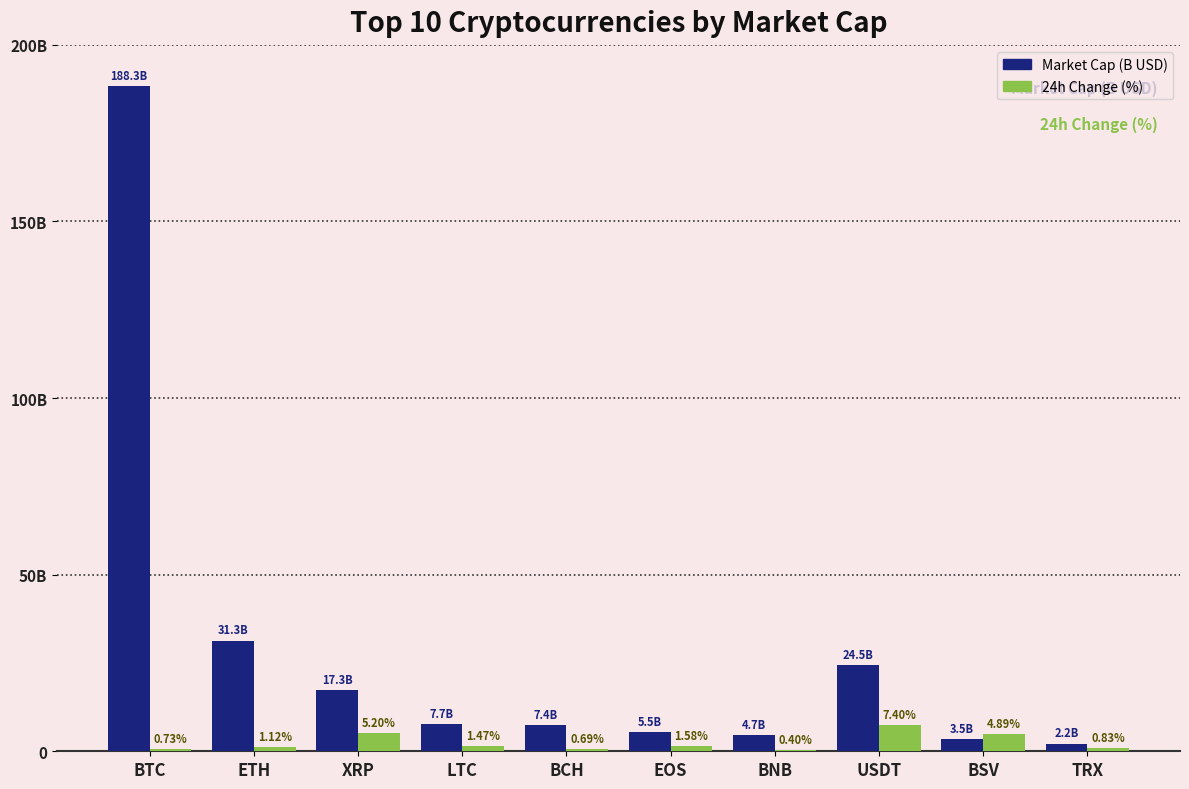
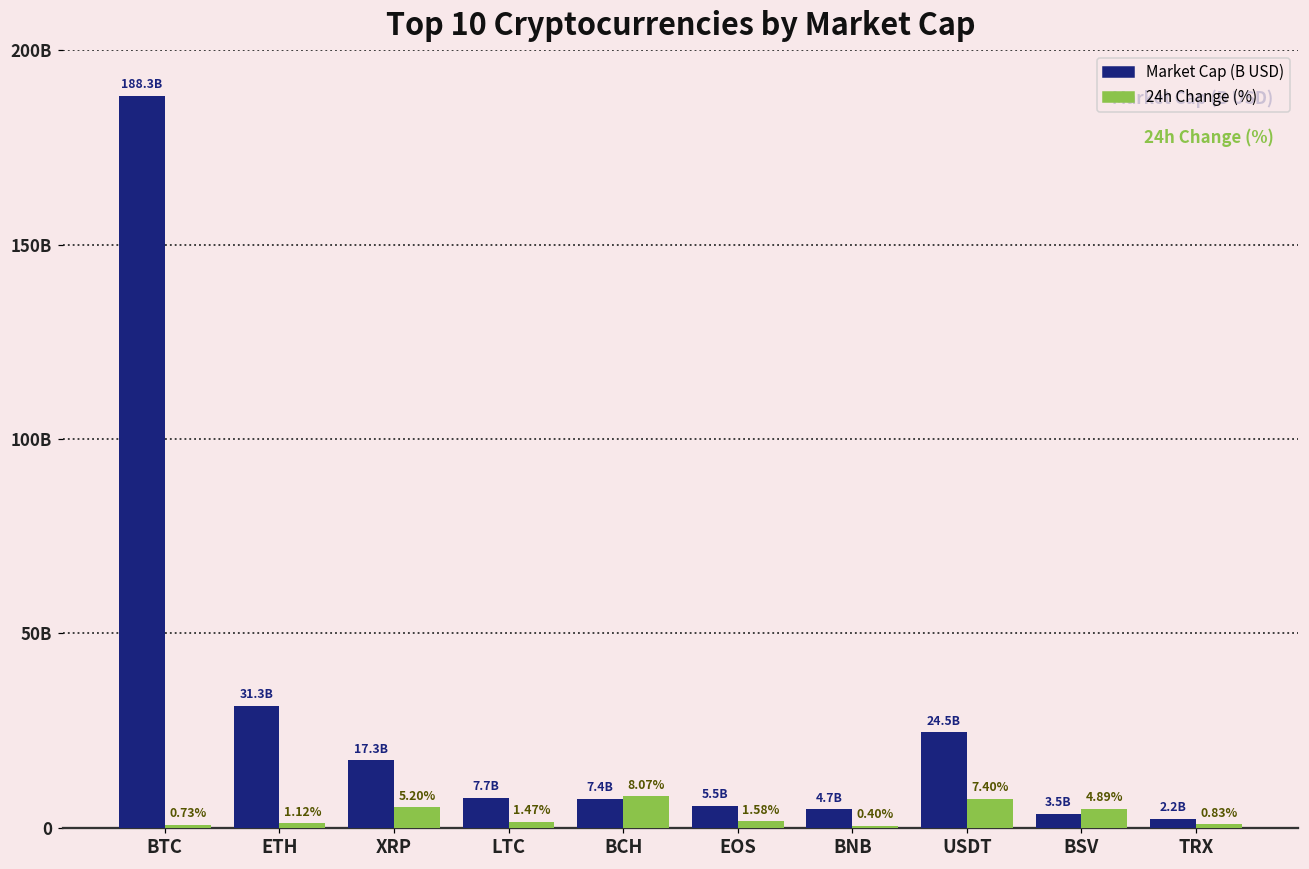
24h Change (%), BCH: 0.69% -> 8.07%
